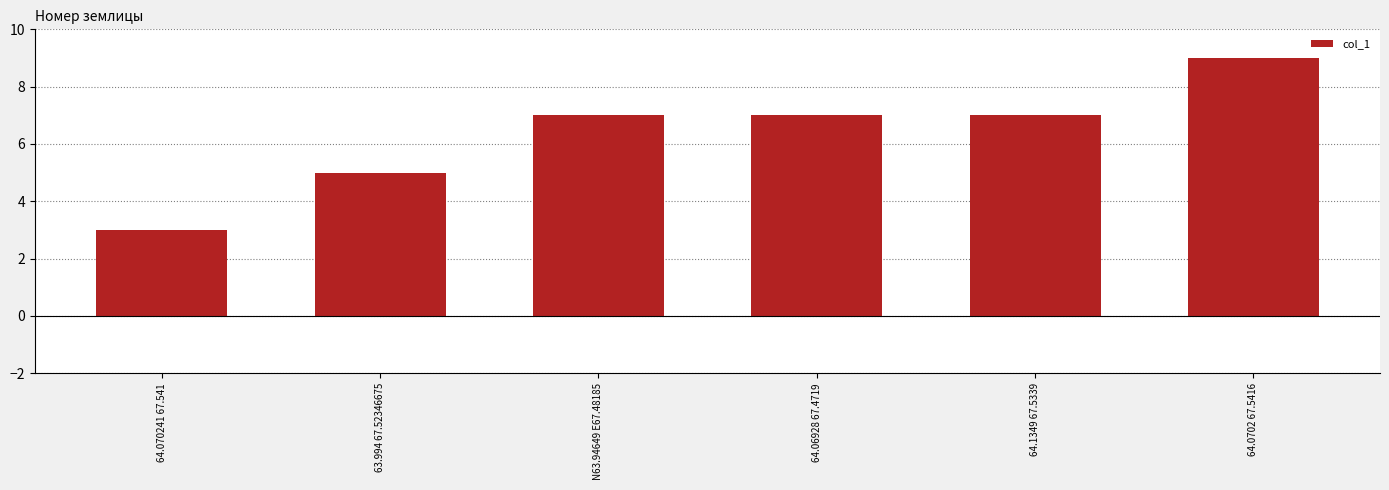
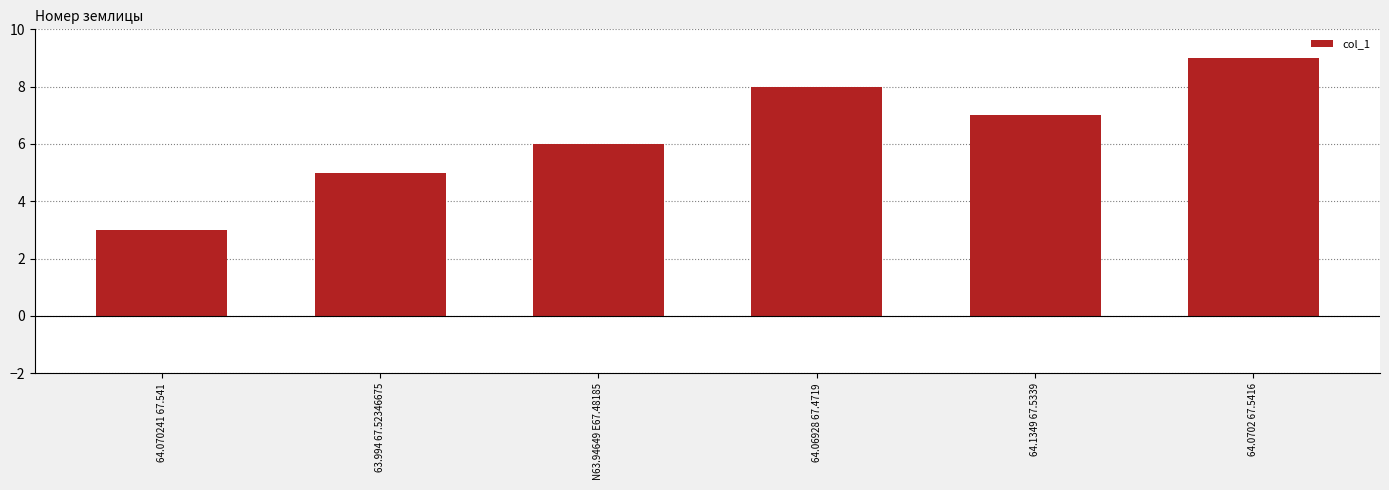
N63.94649 E67.48185: 7 -> 6
64.06928 67.4719: 7 -> 8
